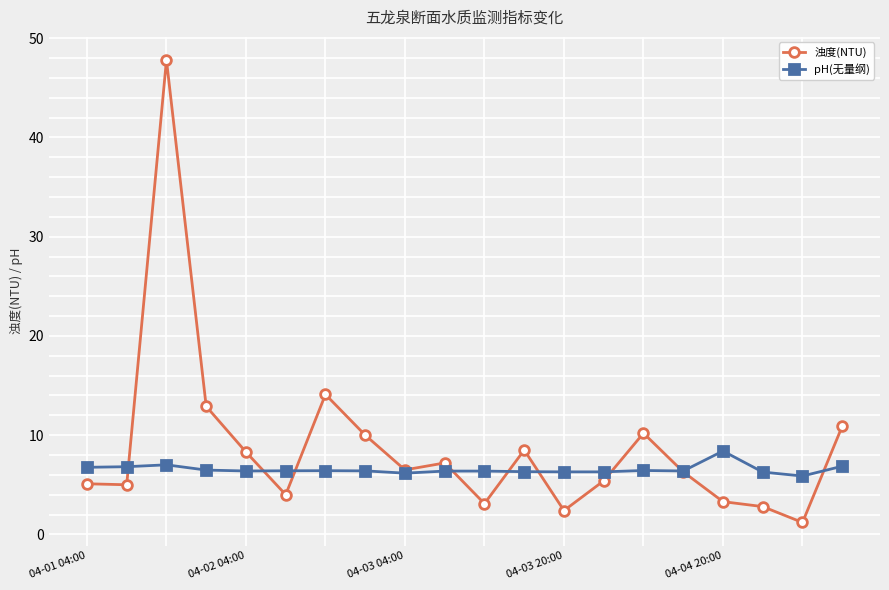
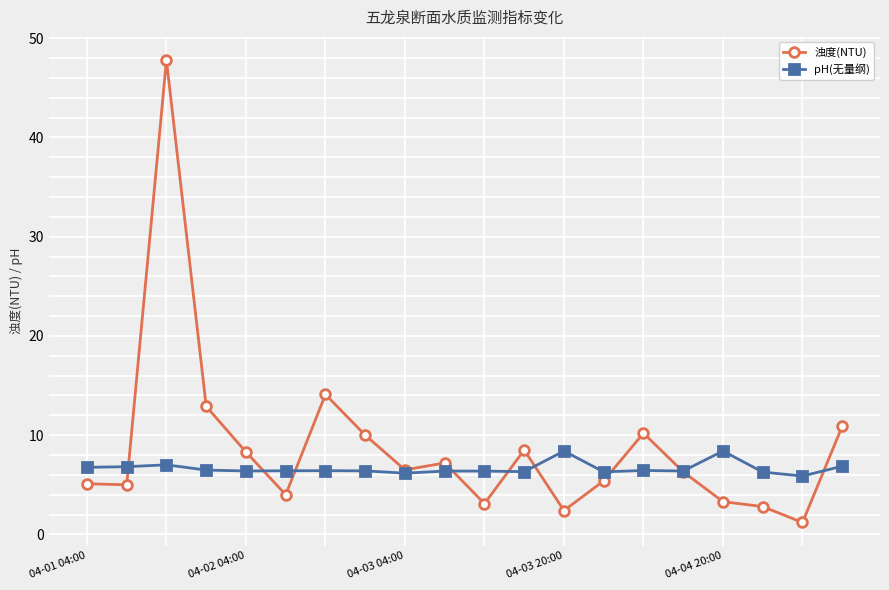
pH(无量纲), 04-03 20:00: 6 -> 8
